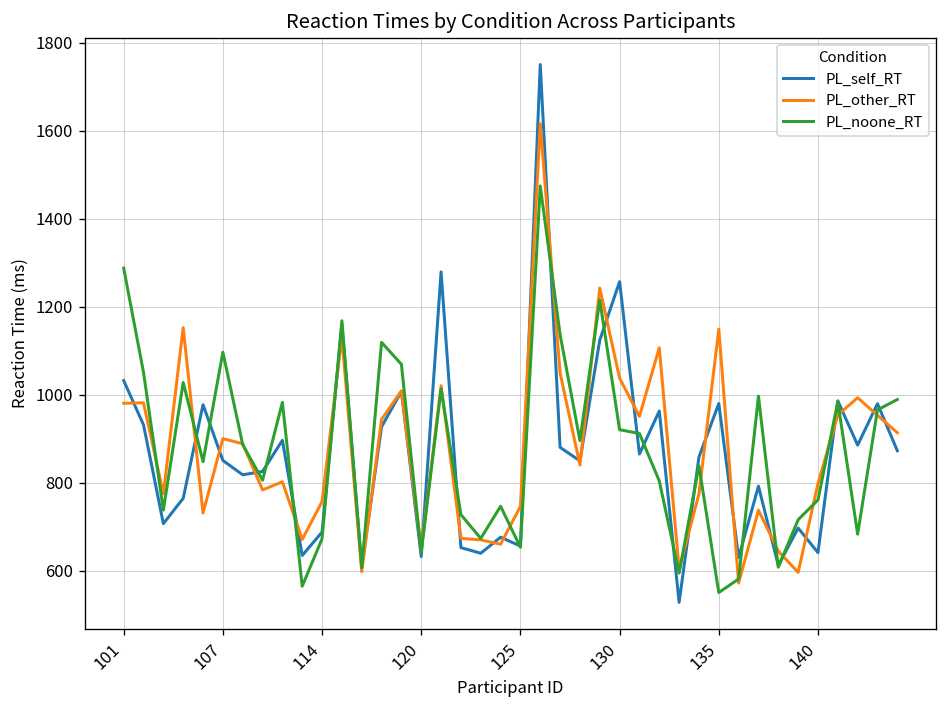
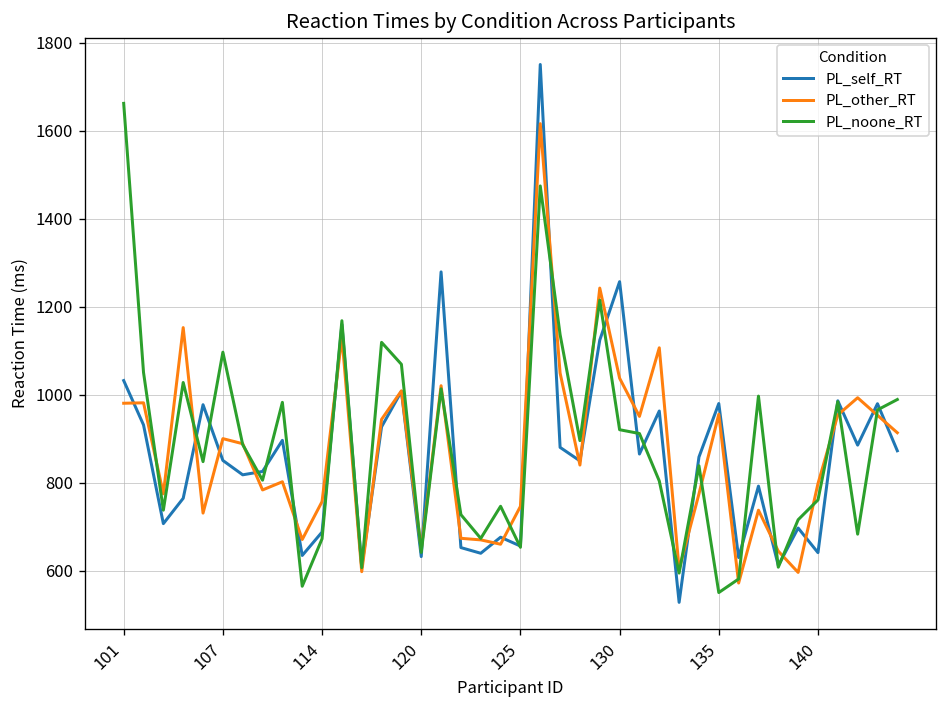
PL_noone_RT, 101: 1290 -> 1660
PL_other_RT, 135: 1150 -> 960
